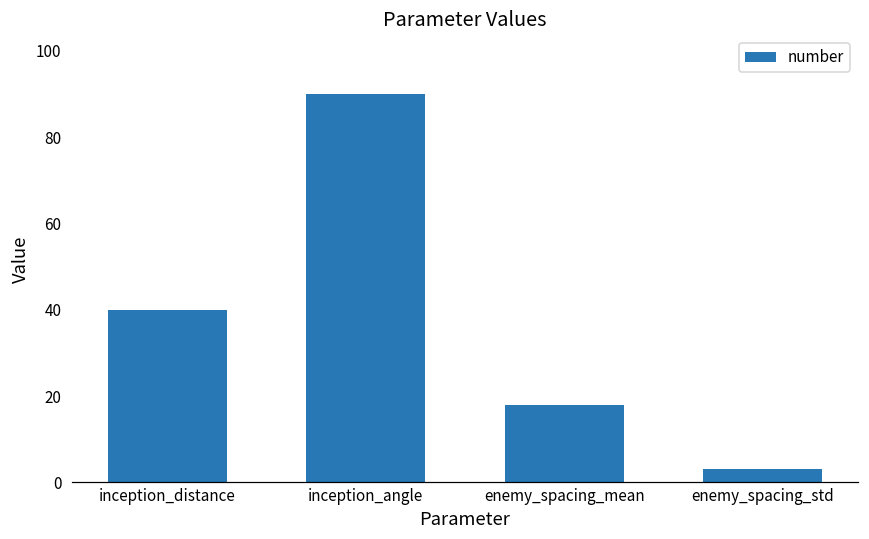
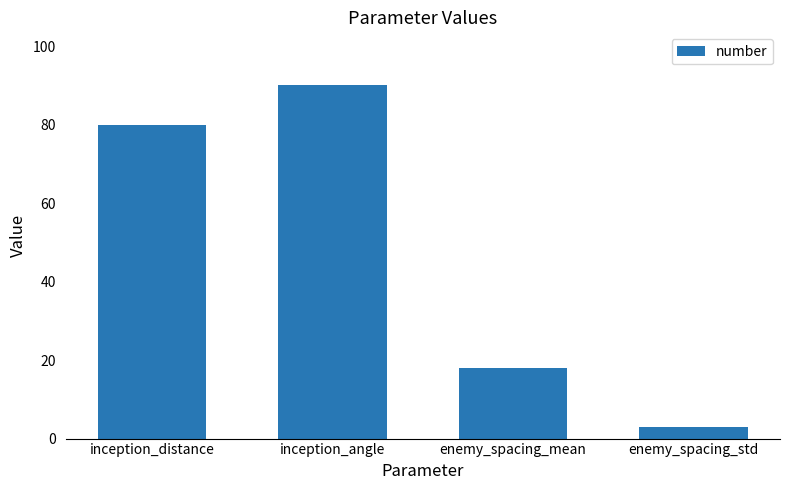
inception_distance: 40 -> 80
